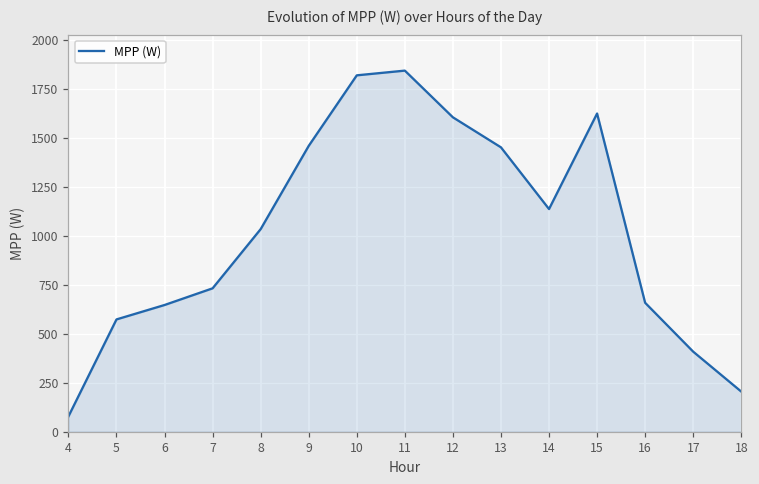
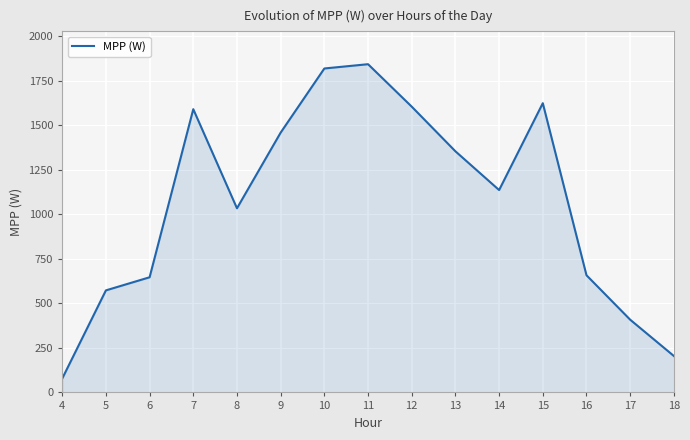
7: 730 -> 1590
13: 1450 -> 1350
